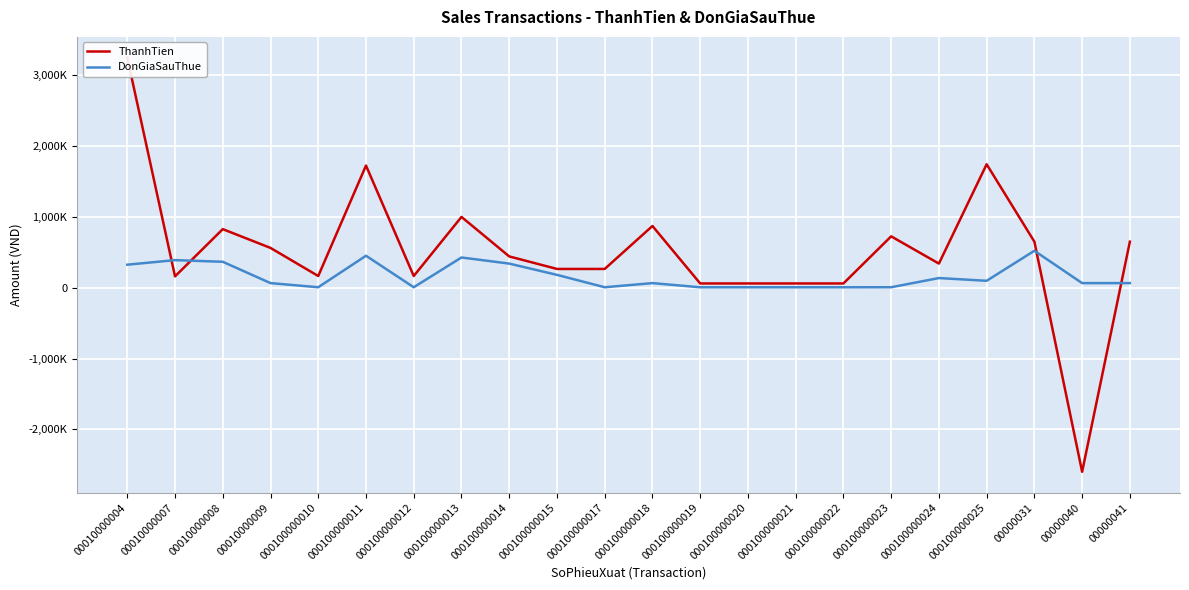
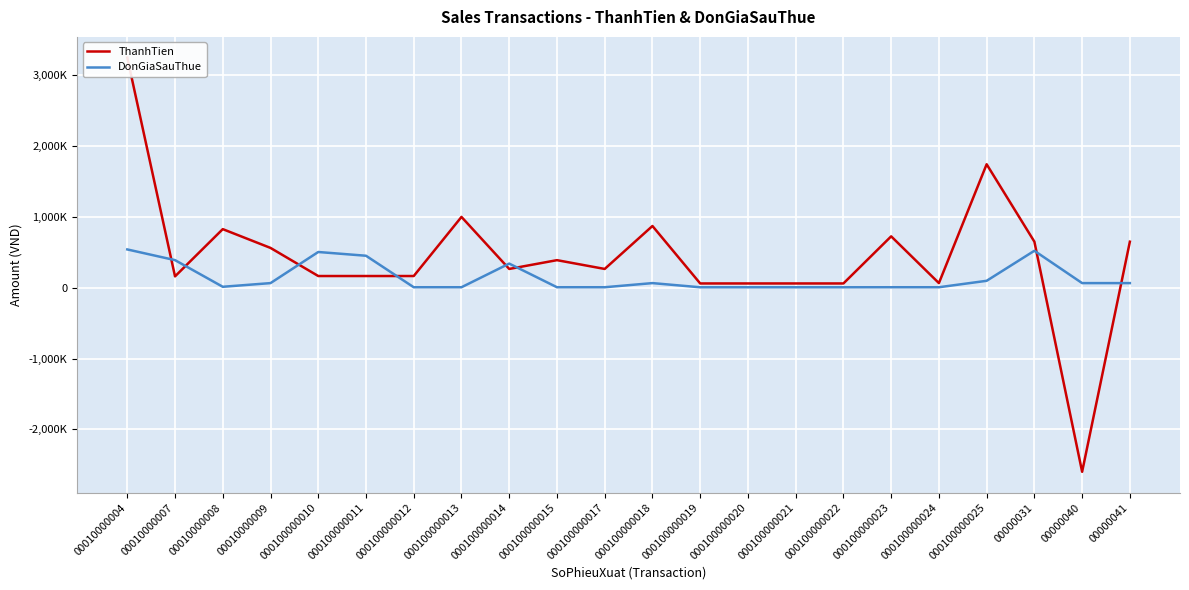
DonGiaSauThue, 00010000004: 300,000 -> 500,000
DonGiaSauThue, 00010000008: 400,000 -> 0
DonGiaSauThue, 000100000010: 0 -> 500,000
ThanhTien, 000100000011: 1,700,000 -> 200,000
DonGiaSauThue, 000100000013: 400,000 -> 0
ThanhTien, 000100000014: 400,000 -> 300,000
ThanhTien, 000100000015: 300,000 -> 400,000
DonGiaSauThue, 000100000015: 200,000 -> 0
ThanhTien, 000100000024: 300,000 -> 100,000
DonGiaSauThue, 000100000024: 100,000 -> 0
